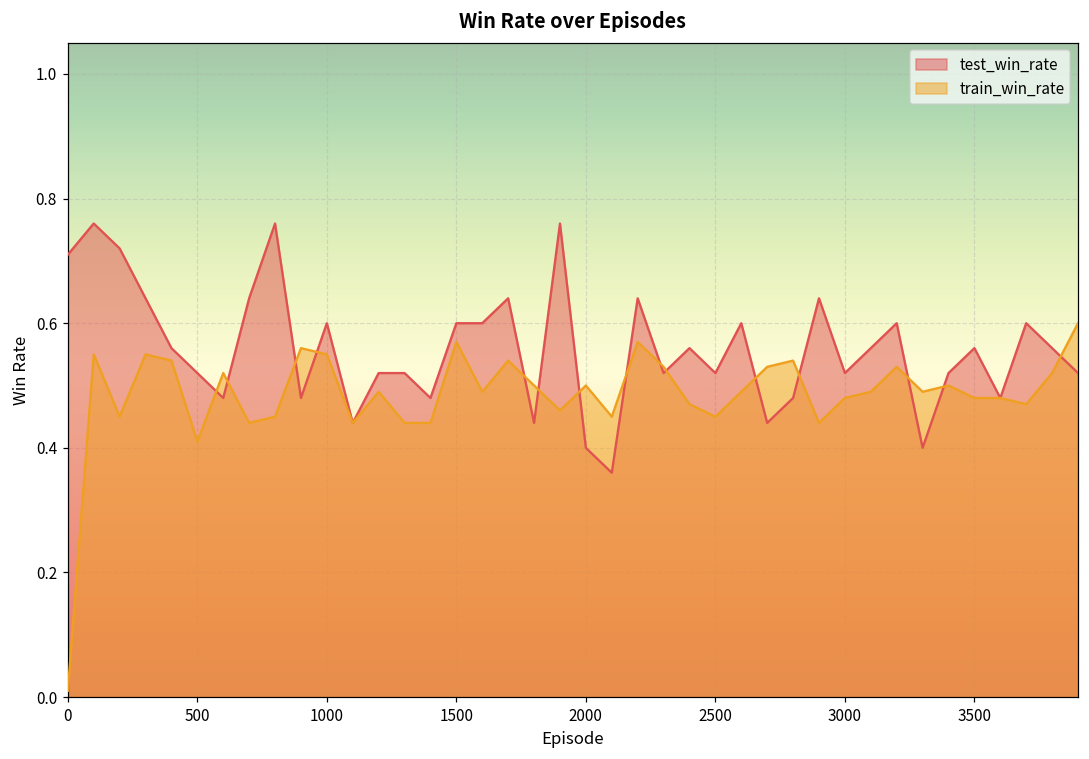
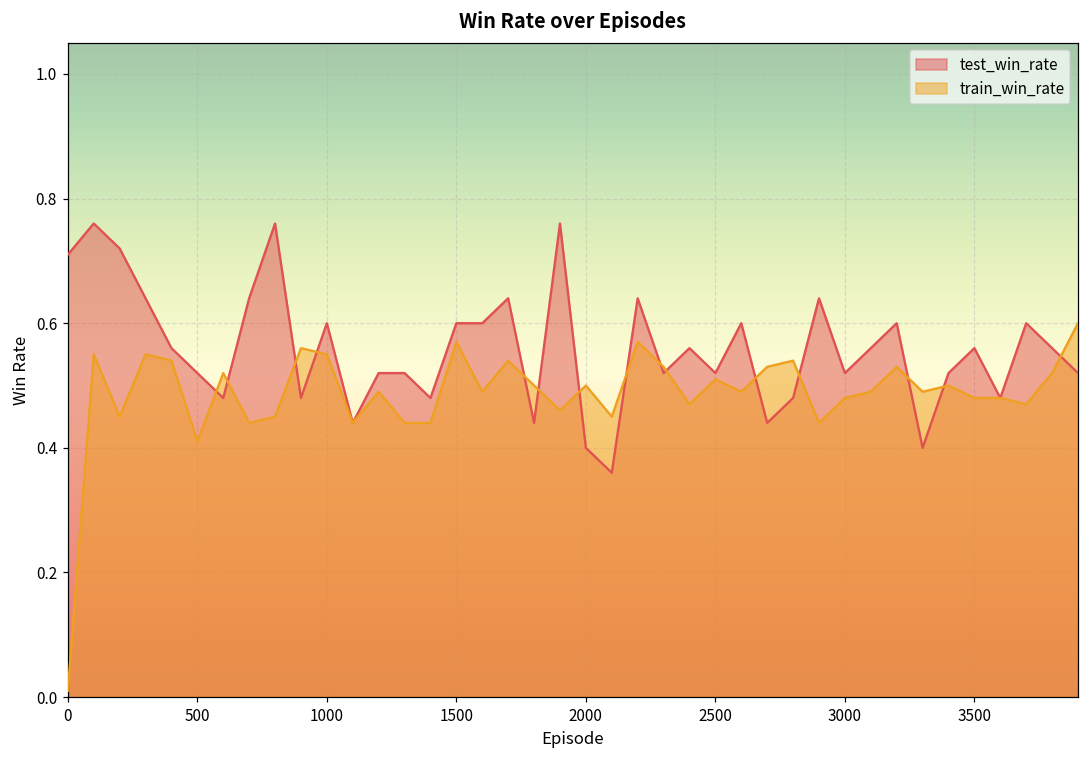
train_win_rate, 2500: 0.45 -> 0.51
